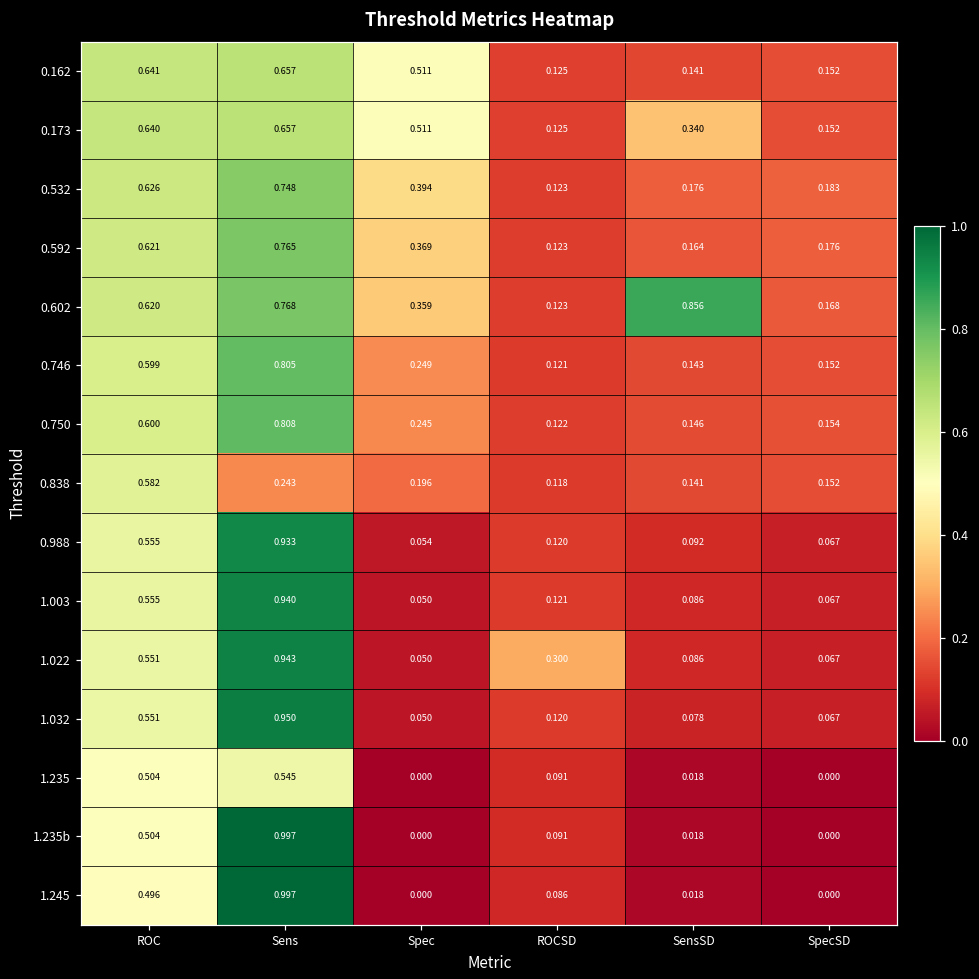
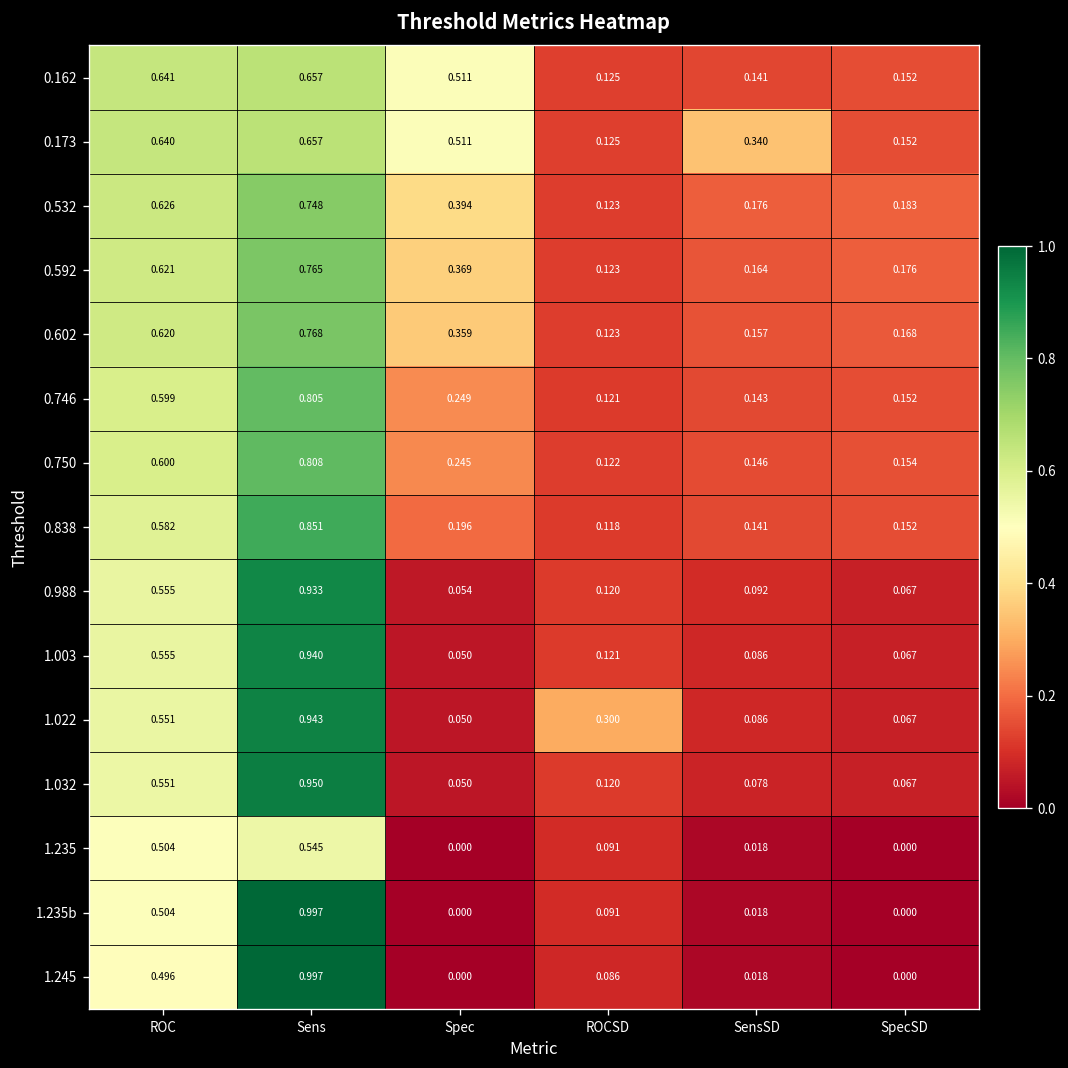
0.602, SensSD: 0.856 -> 0.157
0.838, Sens: 0.243 -> 0.851
